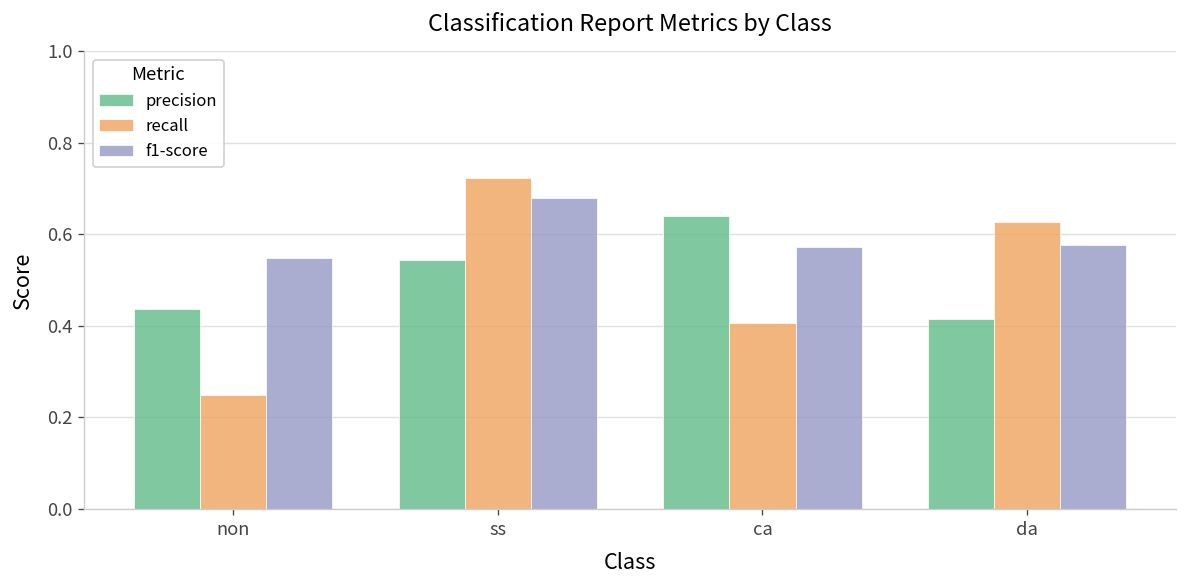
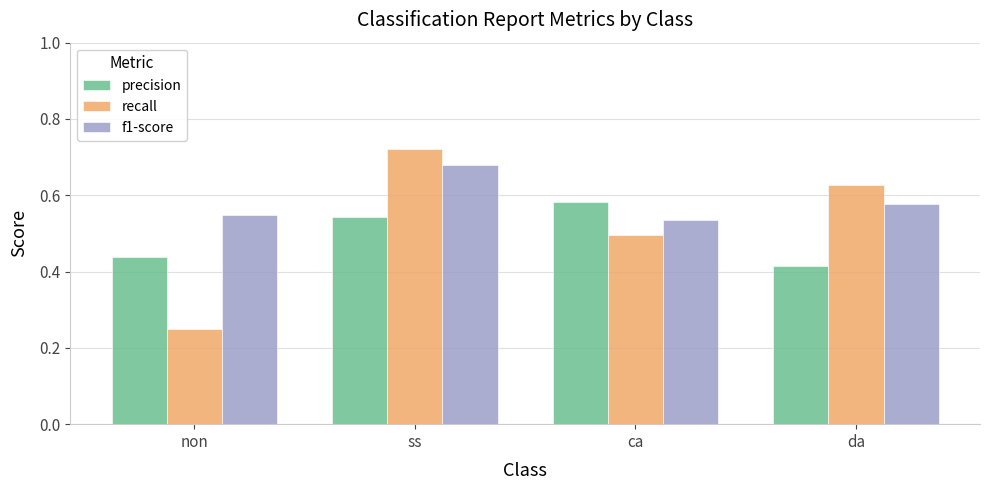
precision, ca: 0.64 -> 0.58
recall, ca: 0.41 -> 0.50
f1-score, ca: 0.57 -> 0.53
